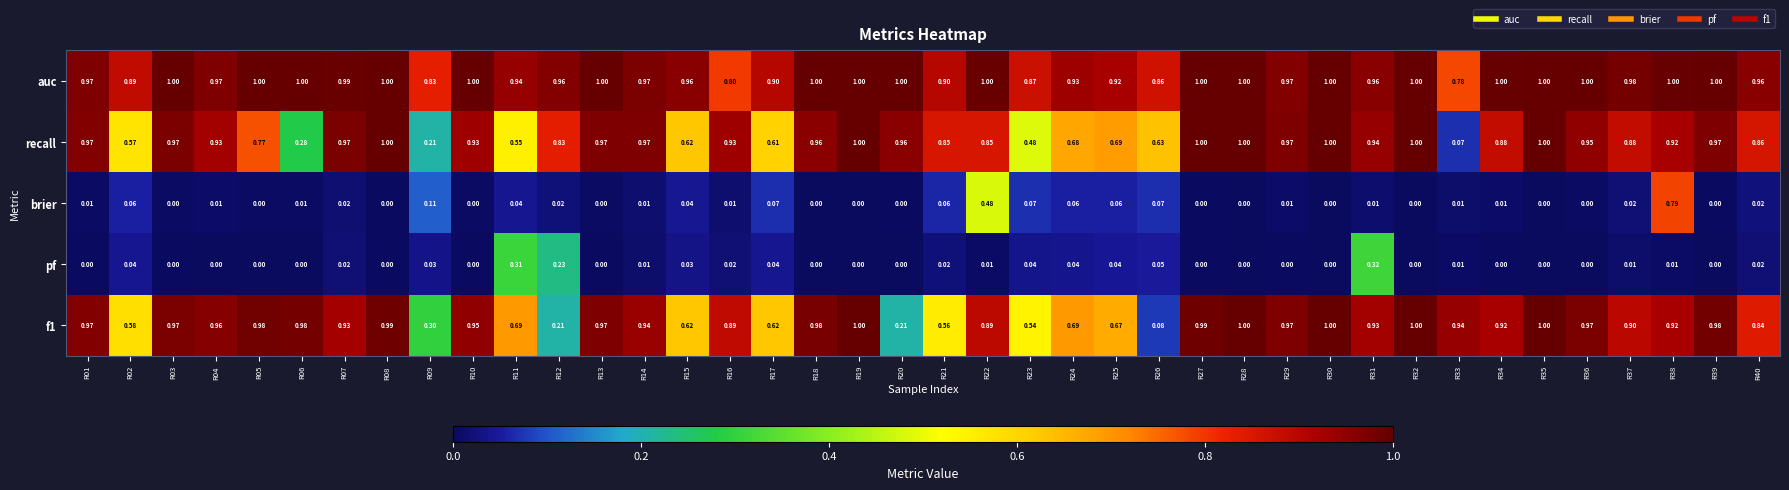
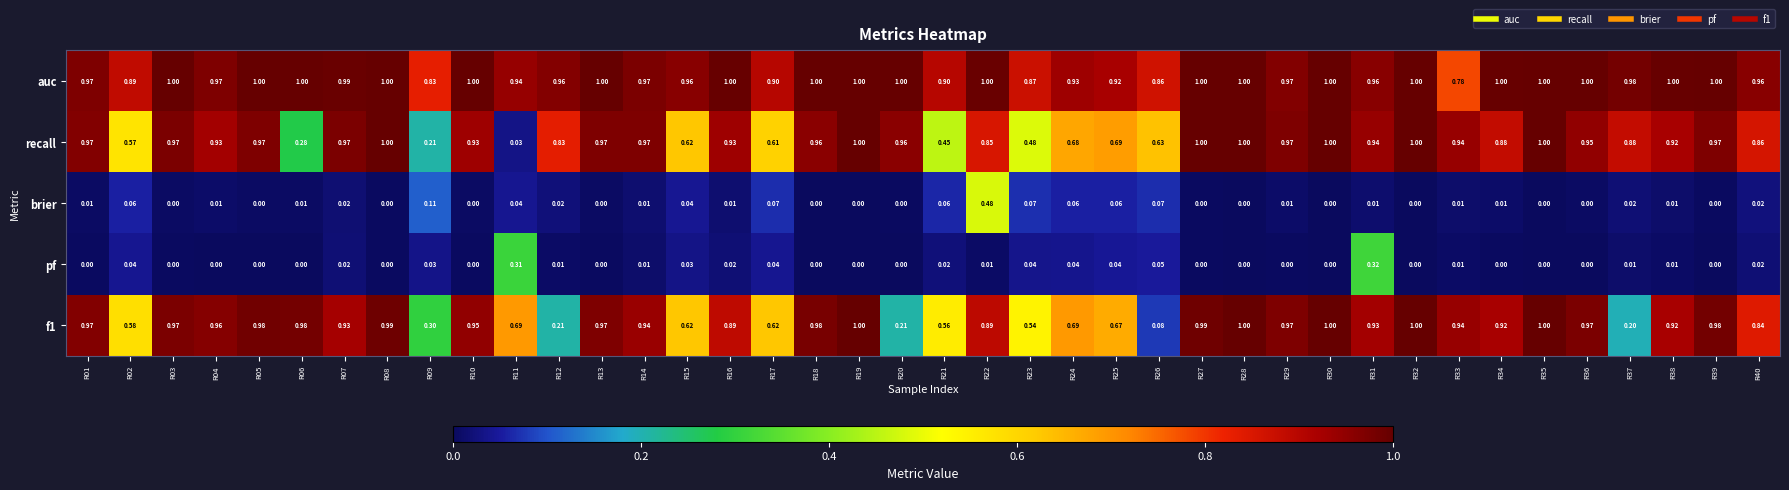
auc, R16: 0.80 -> 1.00
recall, R05: 0.77 -> 0.97
recall, R11: 0.55 -> 0.03
recall, R21: 0.85 -> 0.45
recall, R33: 0.07 -> 0.94
brier, R38: 0.79 -> 0.01
pf, R12: 0.23 -> 0.01
f1, R37: 0.90 -> 0.20
